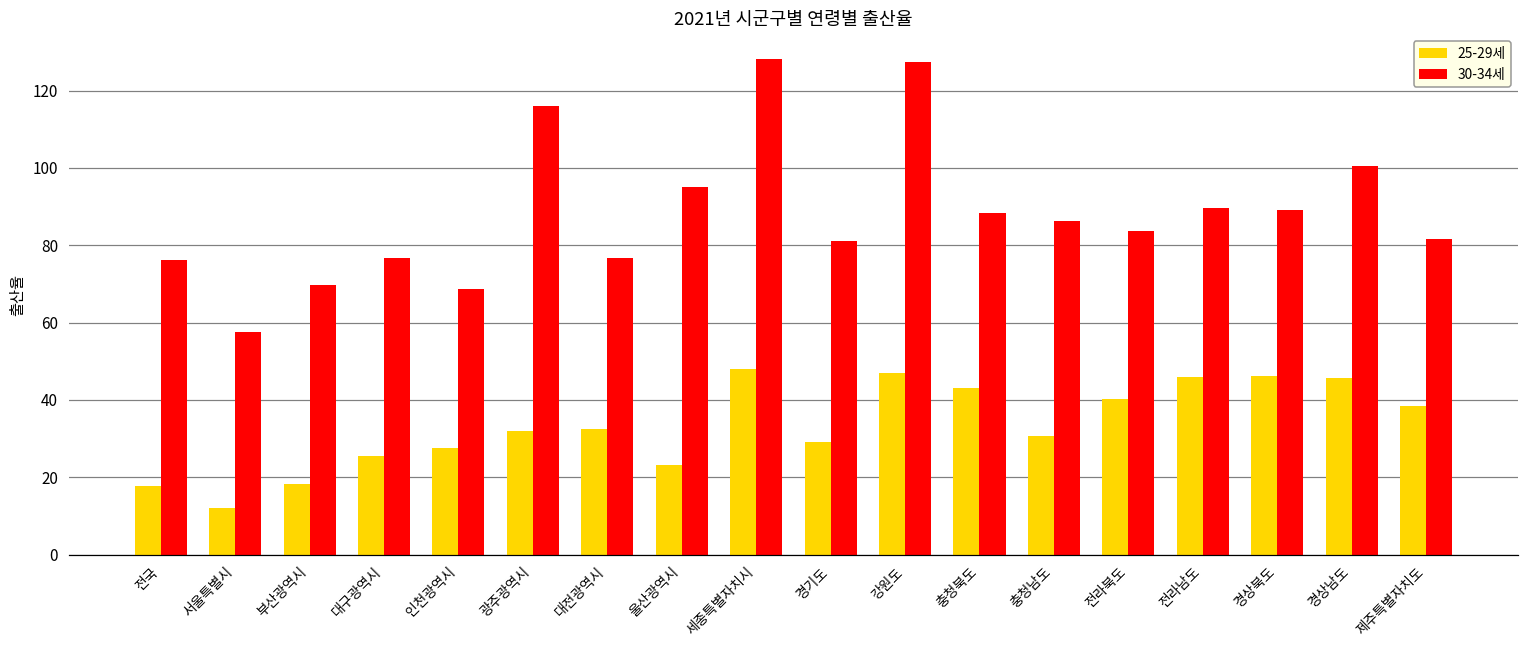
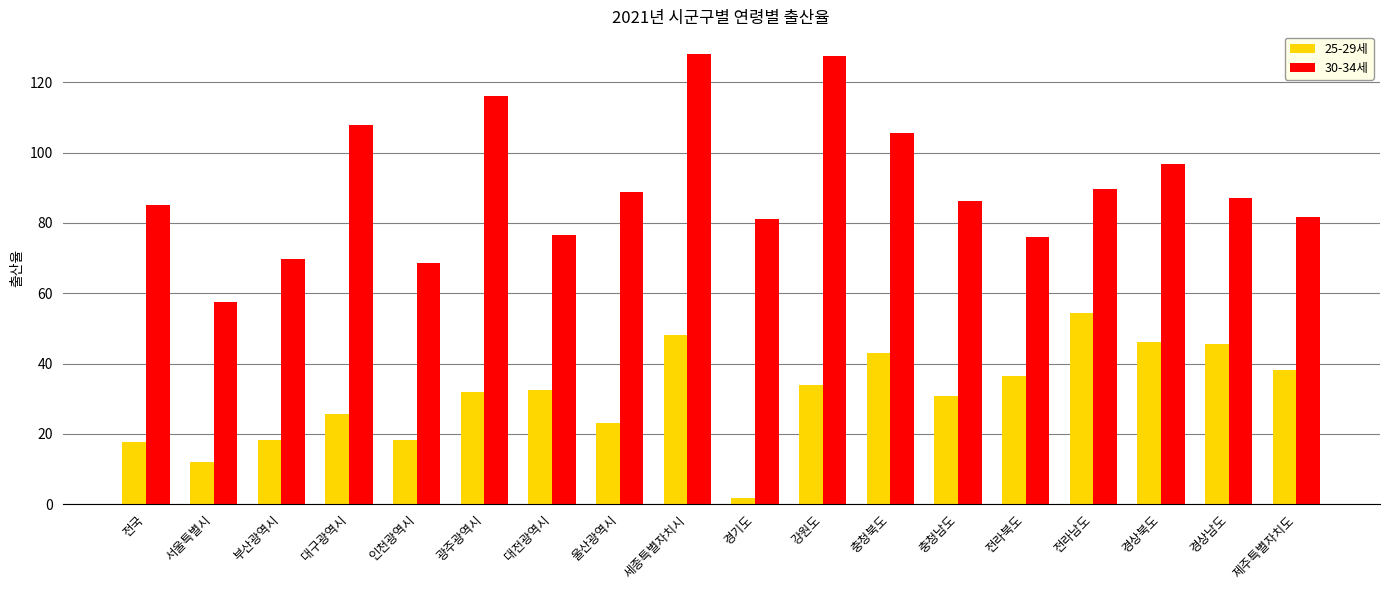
30-34세, 전국: 76 -> 85
30-34세, 대구광역시: 77 -> 108
25-29세, 인천광역시: 28 -> 18
30-34세, 울산광역시: 95 -> 89
25-29세, 경기도: 29 -> 2
25-29세, 강원도: 47 -> 34
30-34세, 충청북도: 88 -> 106
25-29세, 전라북도: 40 -> 37
30-34세, 전라북도: 84 -> 76
25-29세, 전라남도: 46 -> 54
30-34세, 경상북도: 89 -> 97
30-34세, 경상남도: 100 -> 87
